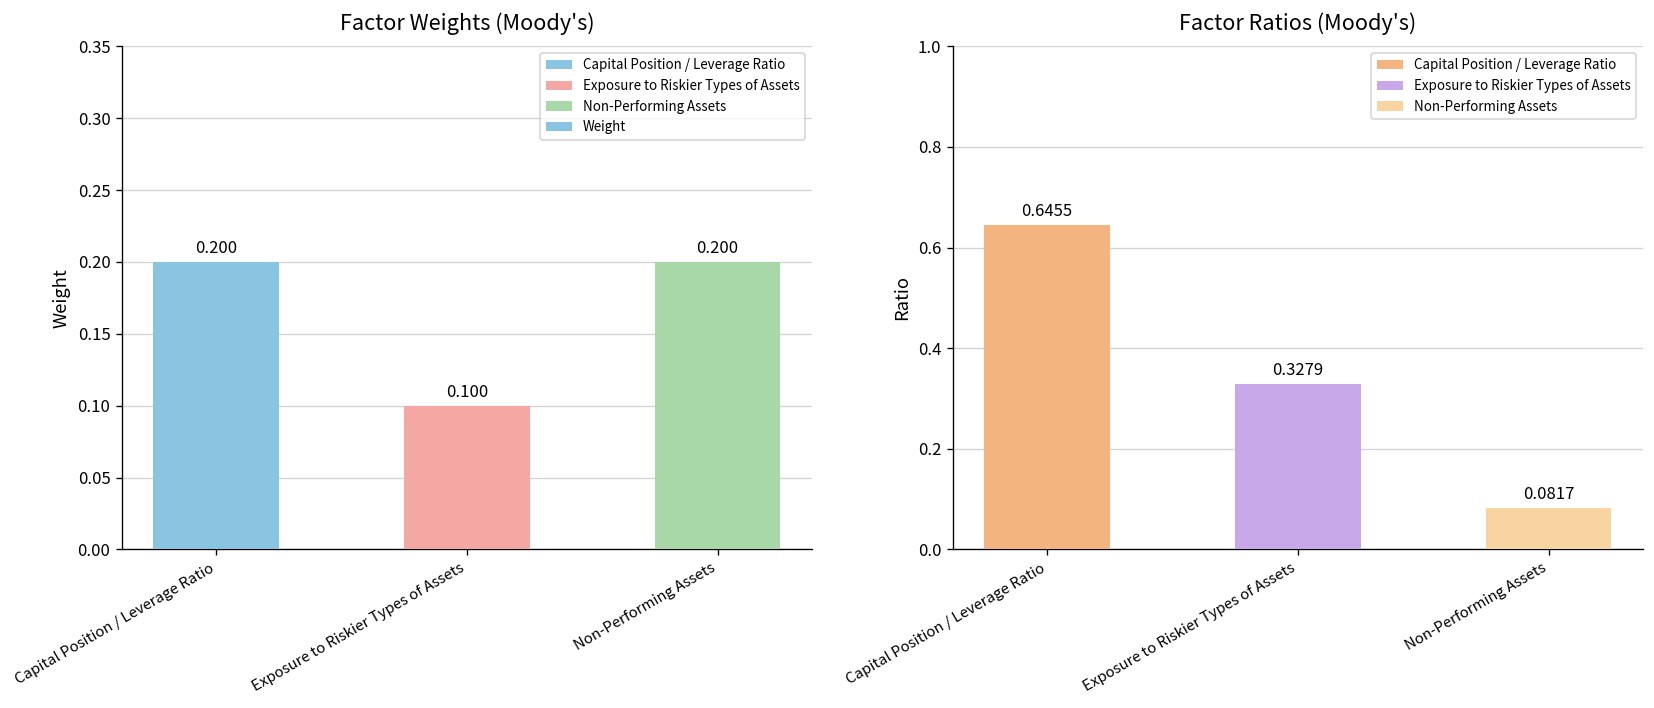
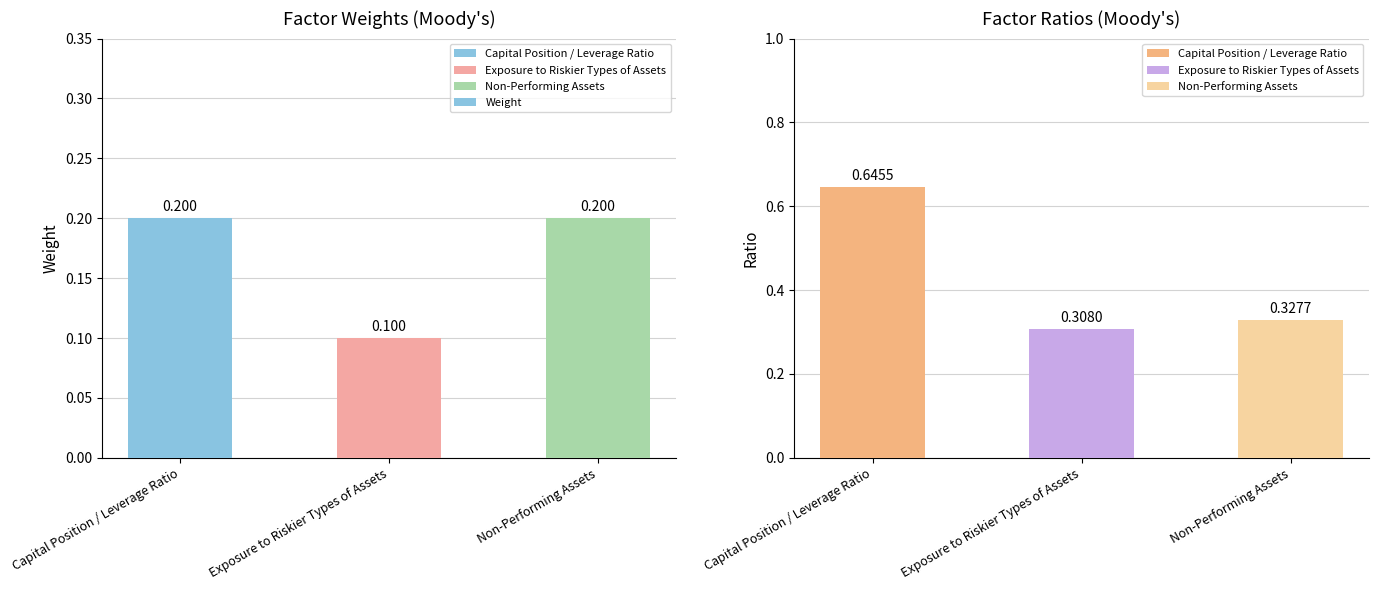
Factor Ratios (Moody's), Exposure to Riskier Types of Assets: 0.3279 -> 0.3080
Factor Ratios (Moody's), Non-Performing Assets: 0.0817 -> 0.3277
